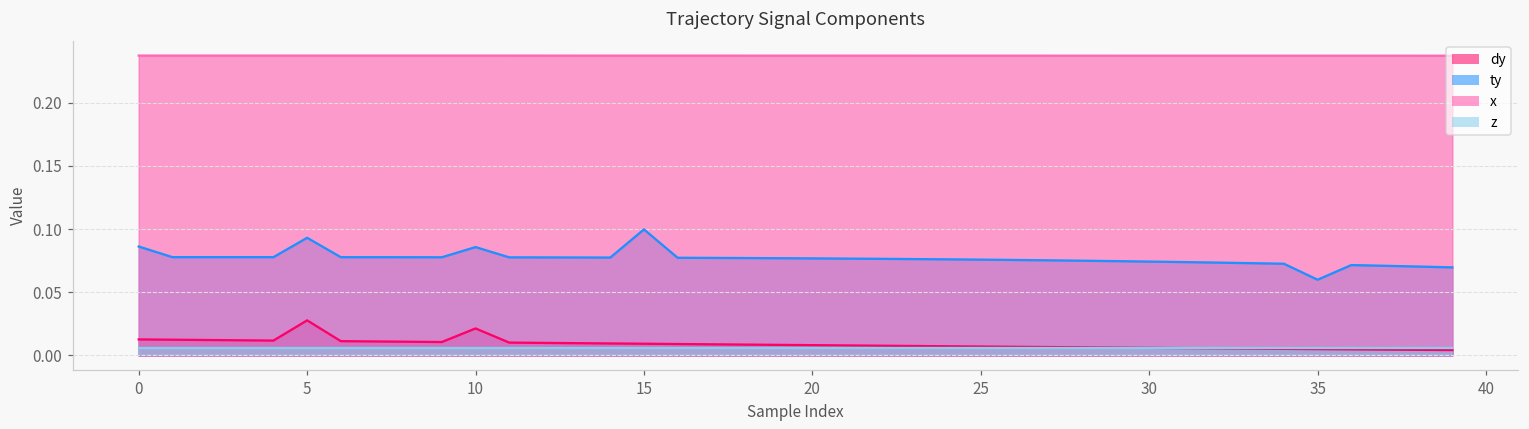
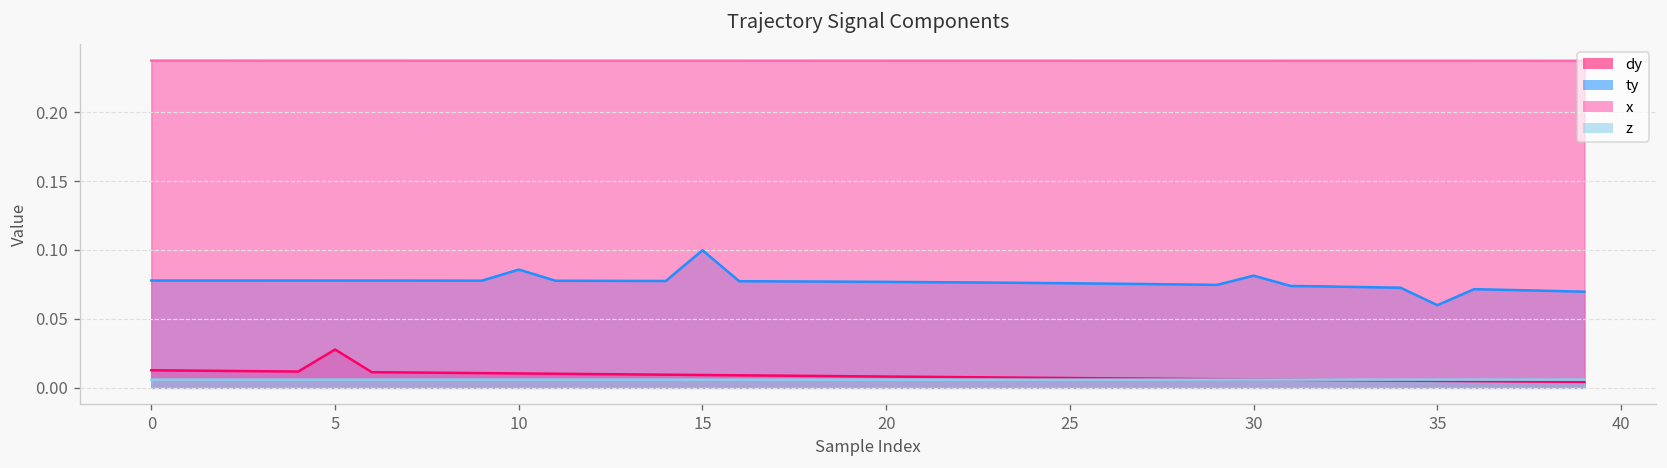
ty, 0: 0.086 -> 0.078
ty, 5: 0.093 -> 0.078
dy, 10: 0.021 -> 0.010
ty, 30: 0.074 -> 0.081
